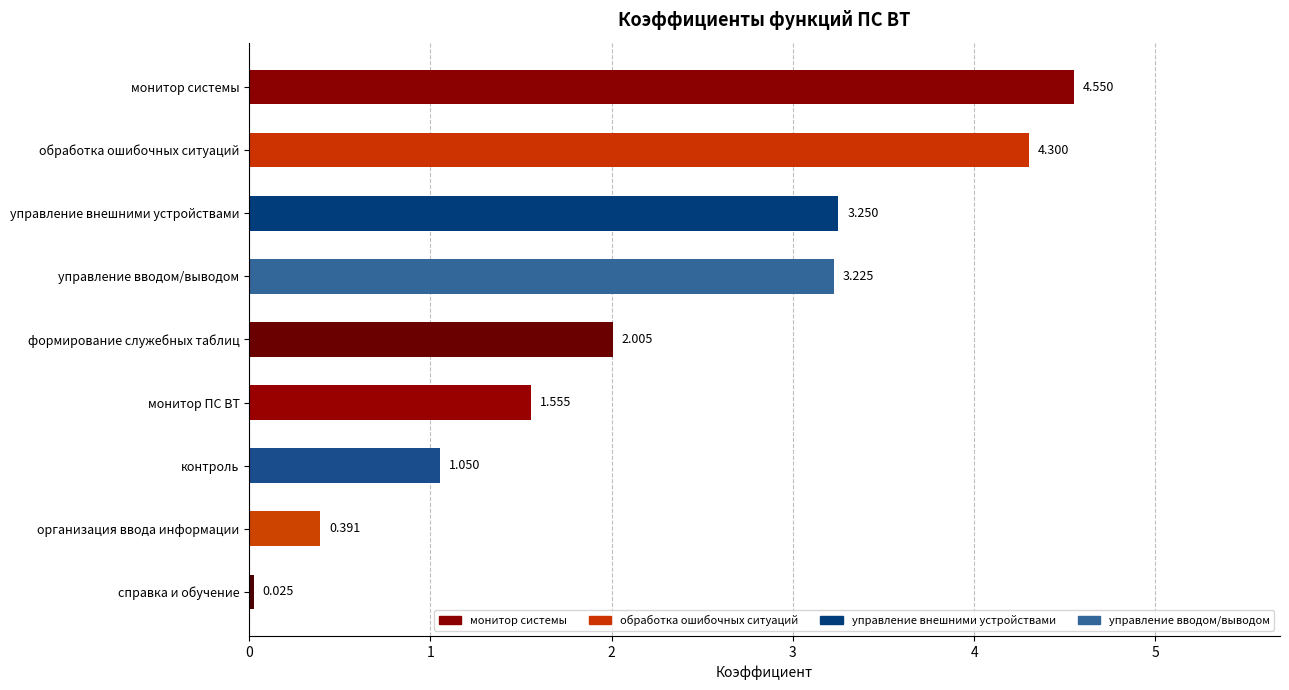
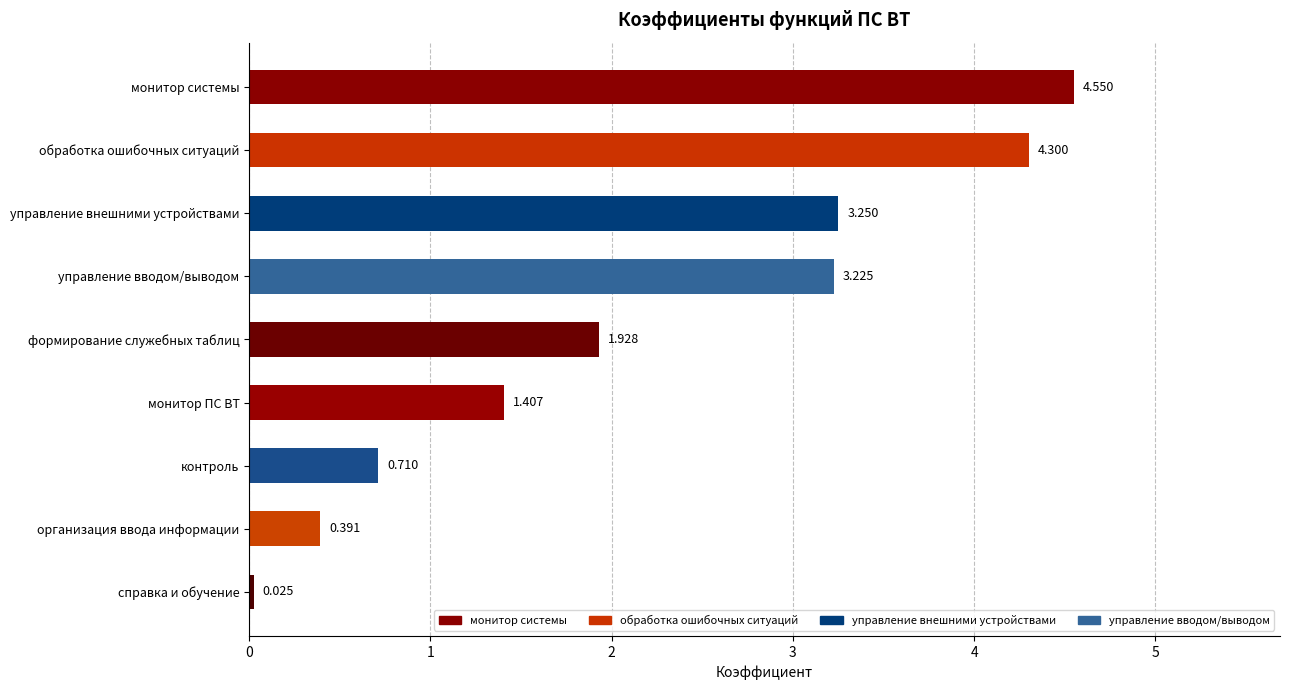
формирование служебных таблиц: 2.005 -> 1.928
монитор ПС ВТ: 1.555 -> 1.407
контроль: 1.050 -> 0.710
